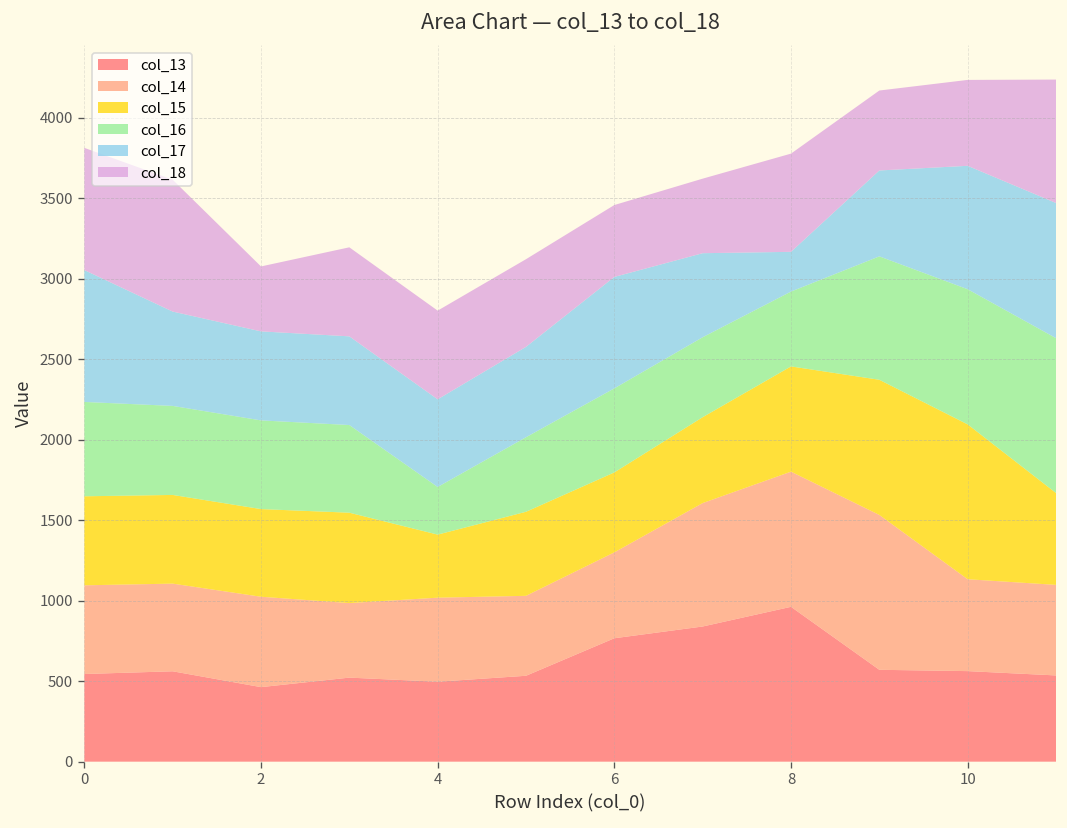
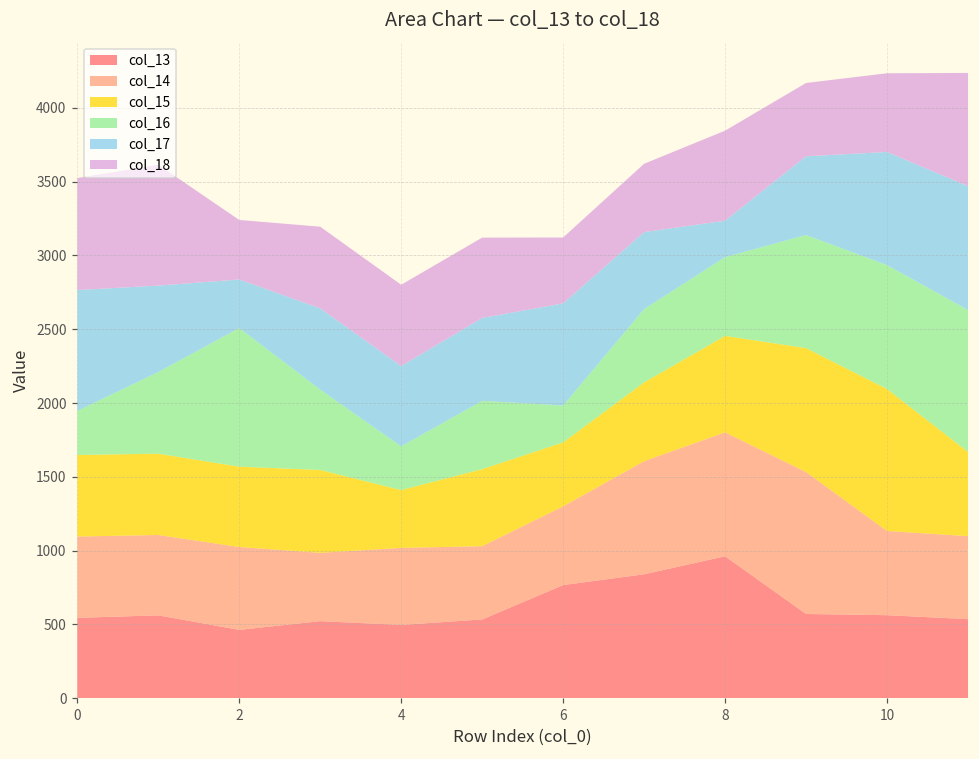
col_16, 0: 590 -> 300
col_16, 2: 550 -> 940
col_17, 2: 550 -> 330
col_15, 6: 500 -> 430
col_16, 6: 520 -> 250
col_16, 8: 460 -> 530
